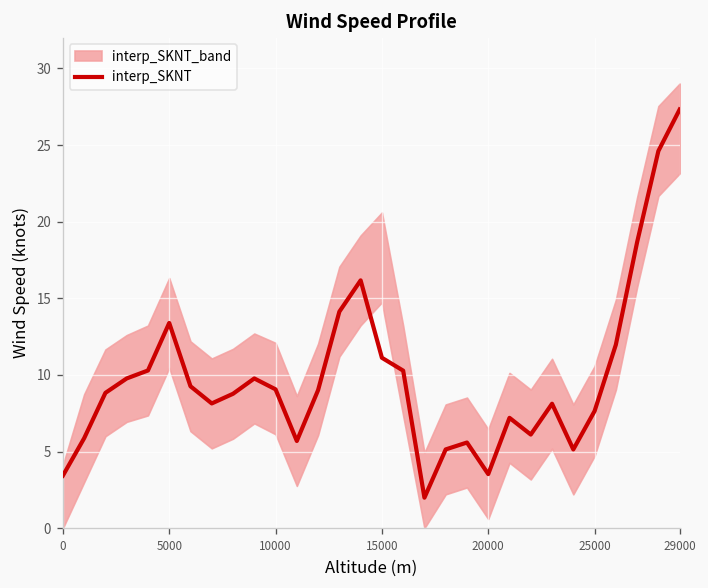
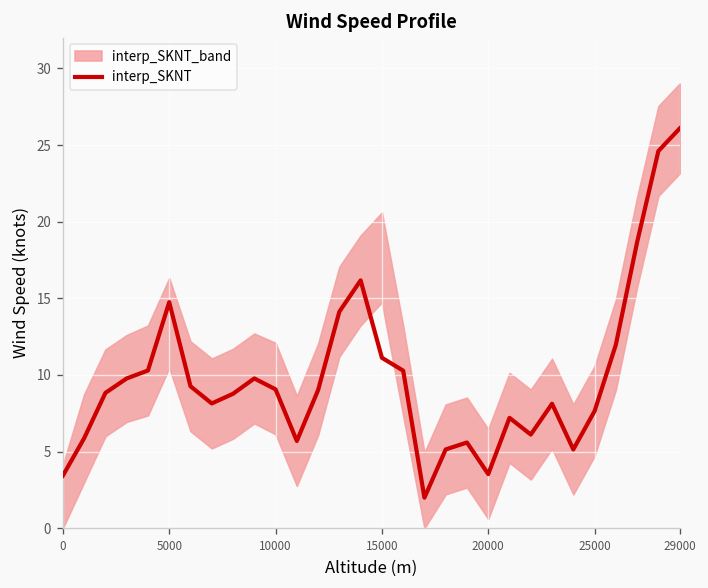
interp_SKNT, 5000: 13.4 -> 14.8
interp_SKNT, 29000: 27.3 -> 26.1
